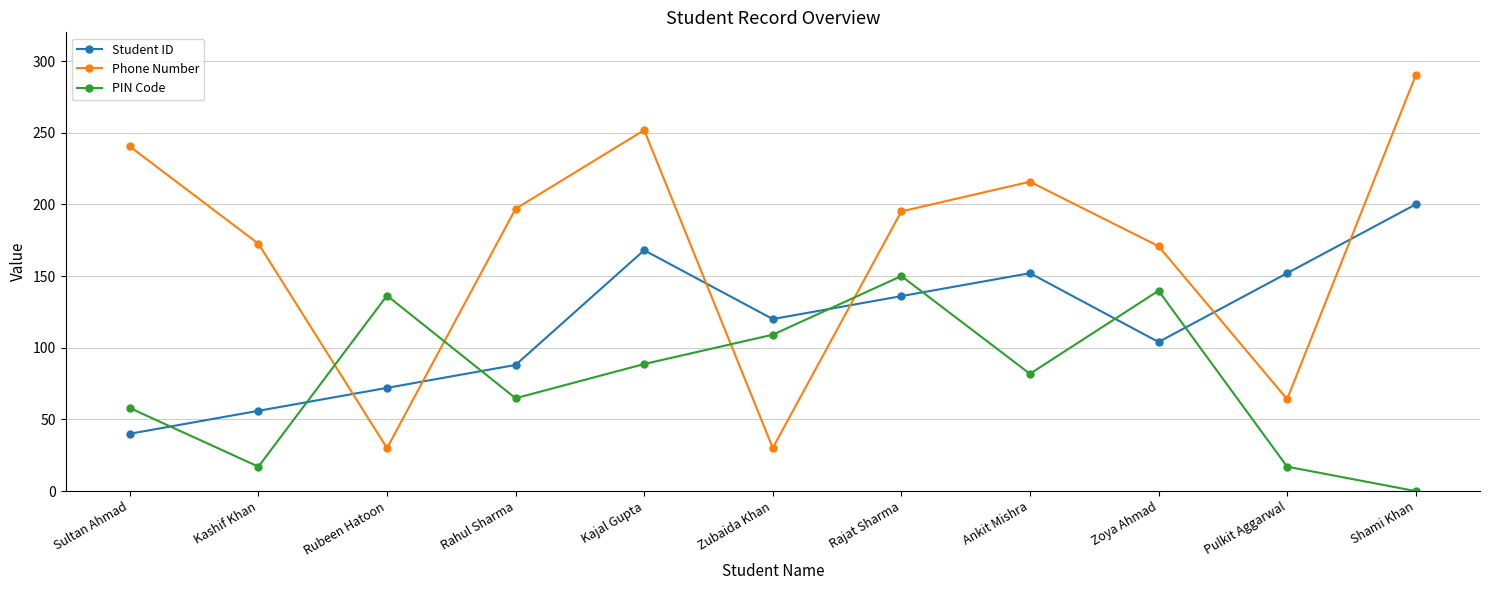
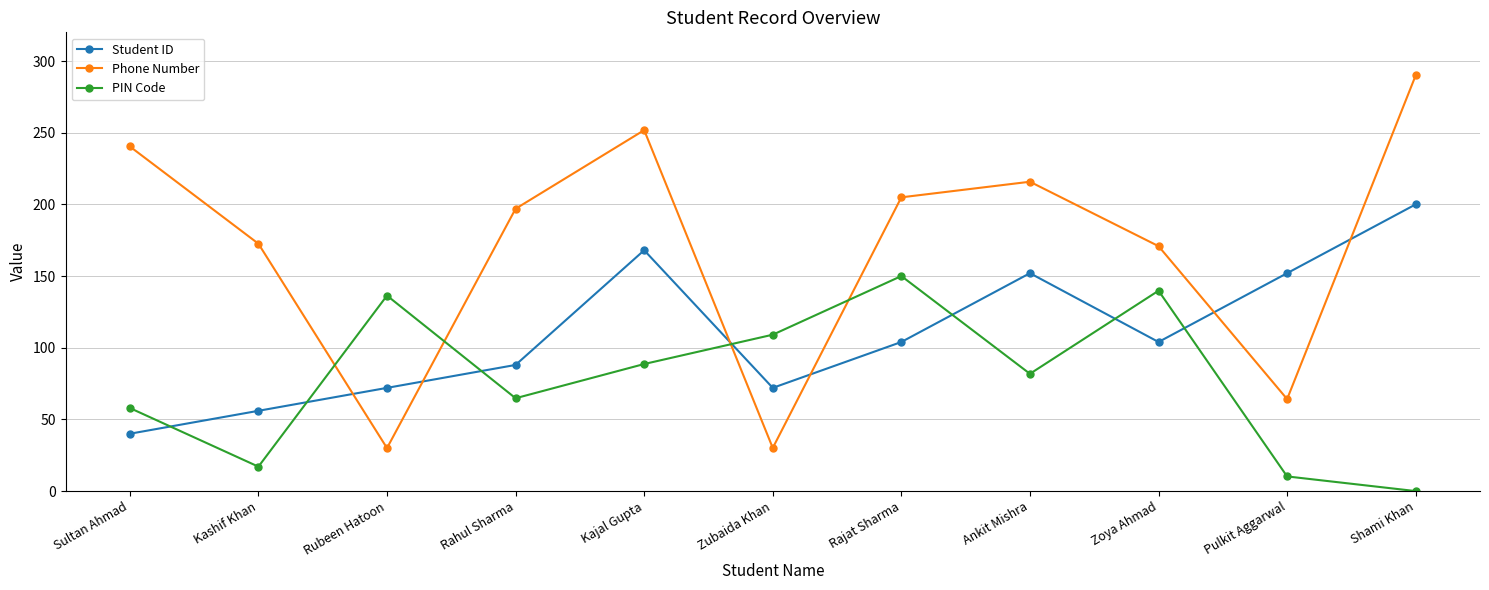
Student ID, Zubaida Khan: 120 -> 72
Student ID, Rajat Sharma: 136 -> 104
Phone Number, Rajat Sharma: 195 -> 205
PIN Code, Pulkit Aggarwal: 17 -> 10
